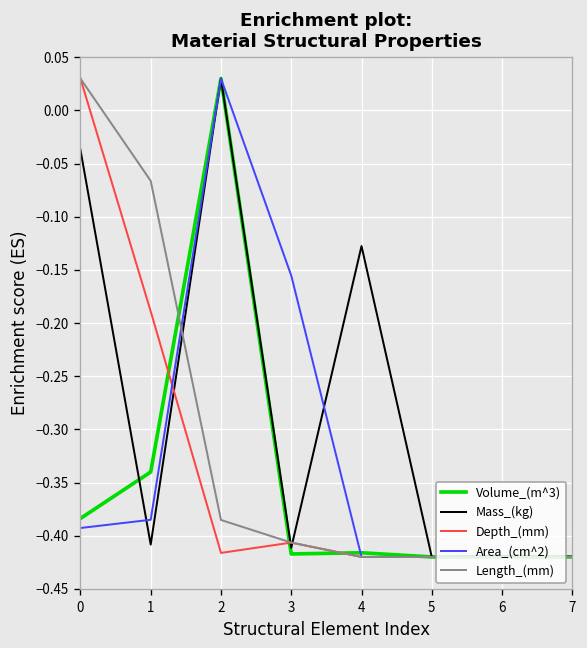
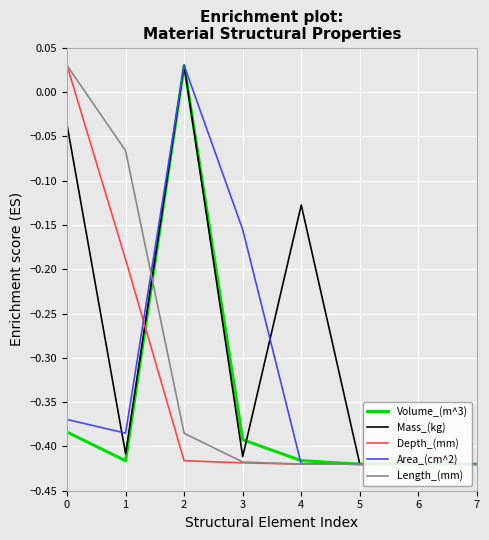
Area_(cm^2), 0: -0.39 -> -0.37
Volume_(m^3), 1: -0.34 -> -0.42
Volume_(m^3), 3: -0.42 -> -0.39
Depth_(mm), 3: -0.41 -> -0.42
Length_(mm), 3: -0.41 -> -0.42
